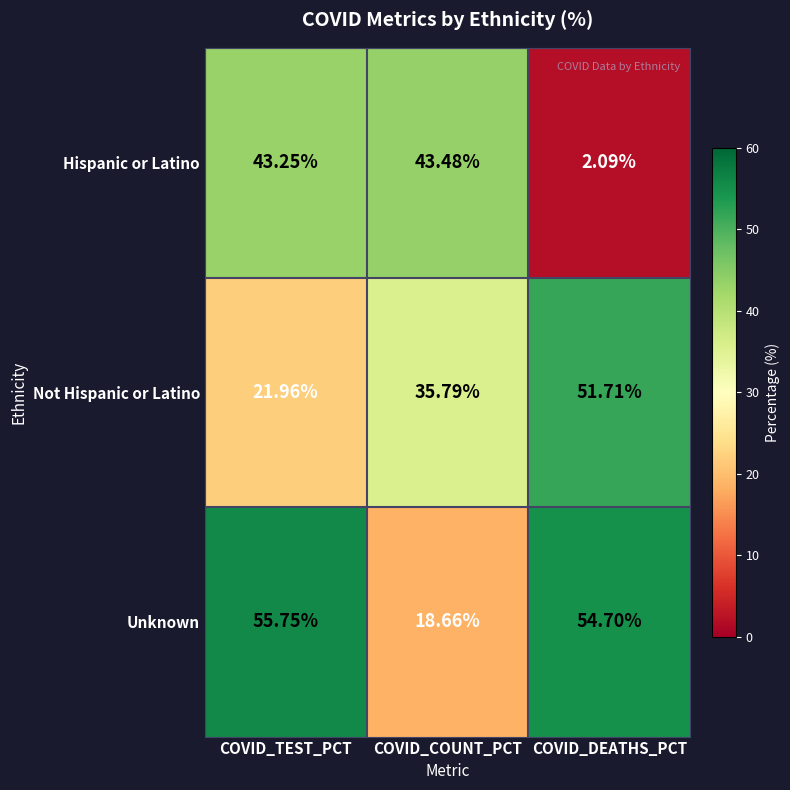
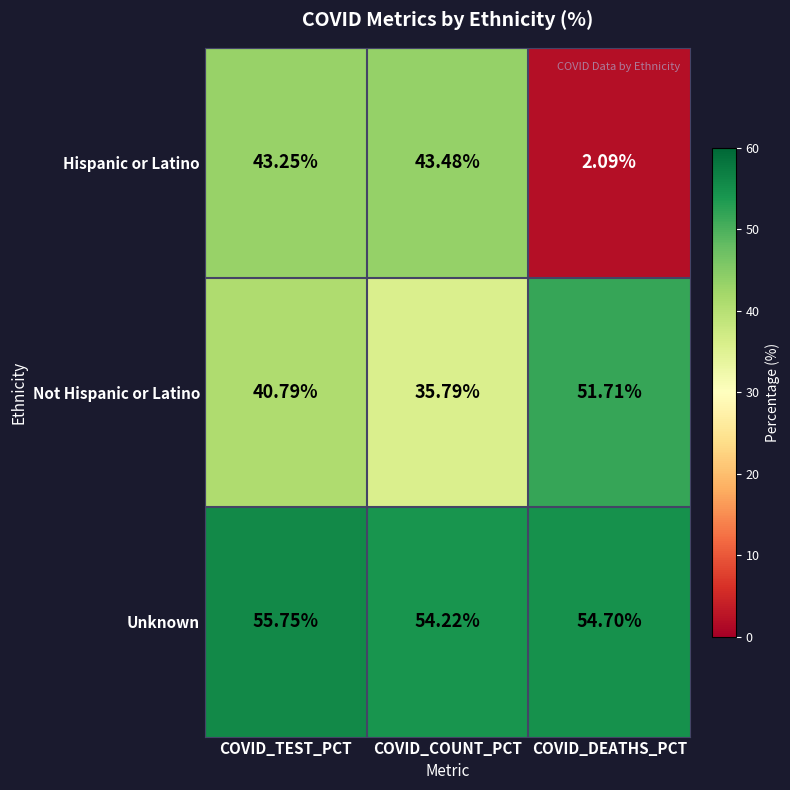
Not Hispanic or Latino, COVID_TEST_PCT: 21.96% -> 40.79%
Unknown, COVID_COUNT_PCT: 18.66% -> 54.22%
